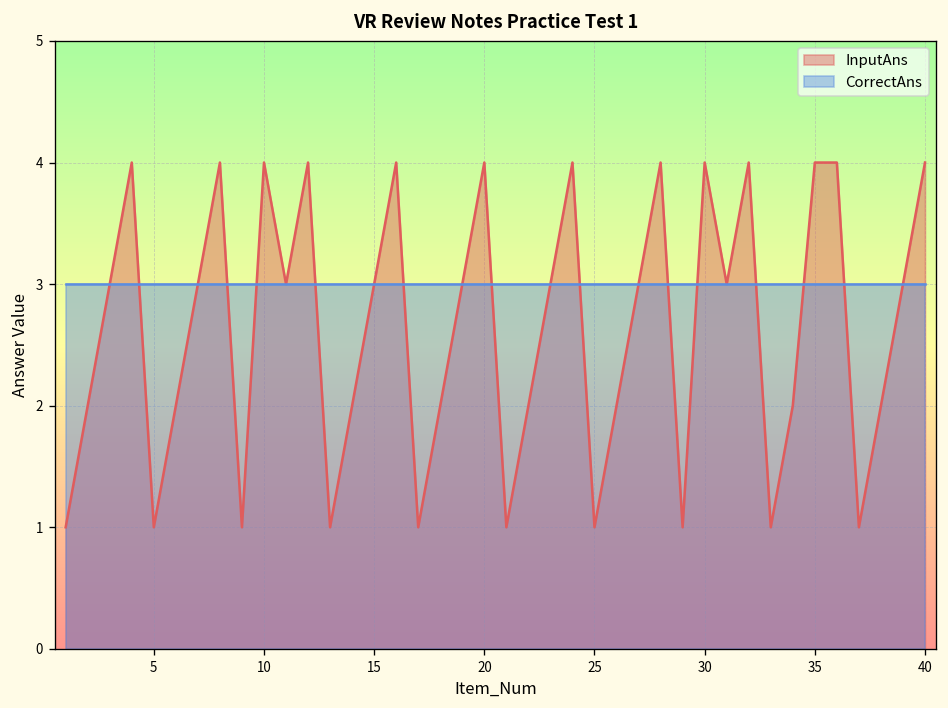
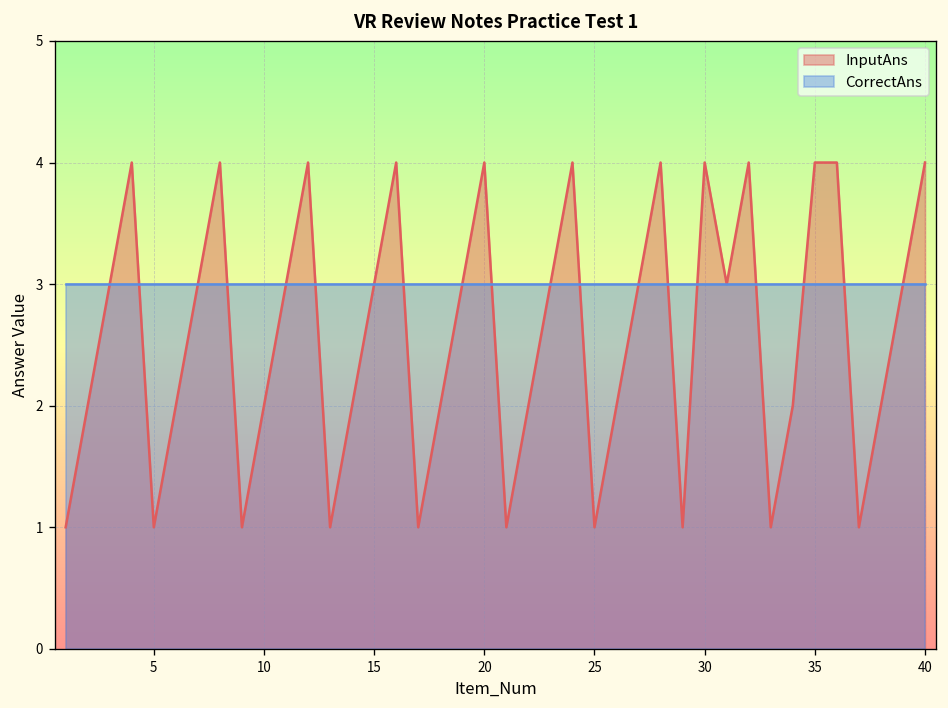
InputAns, 10: 4 -> 2
